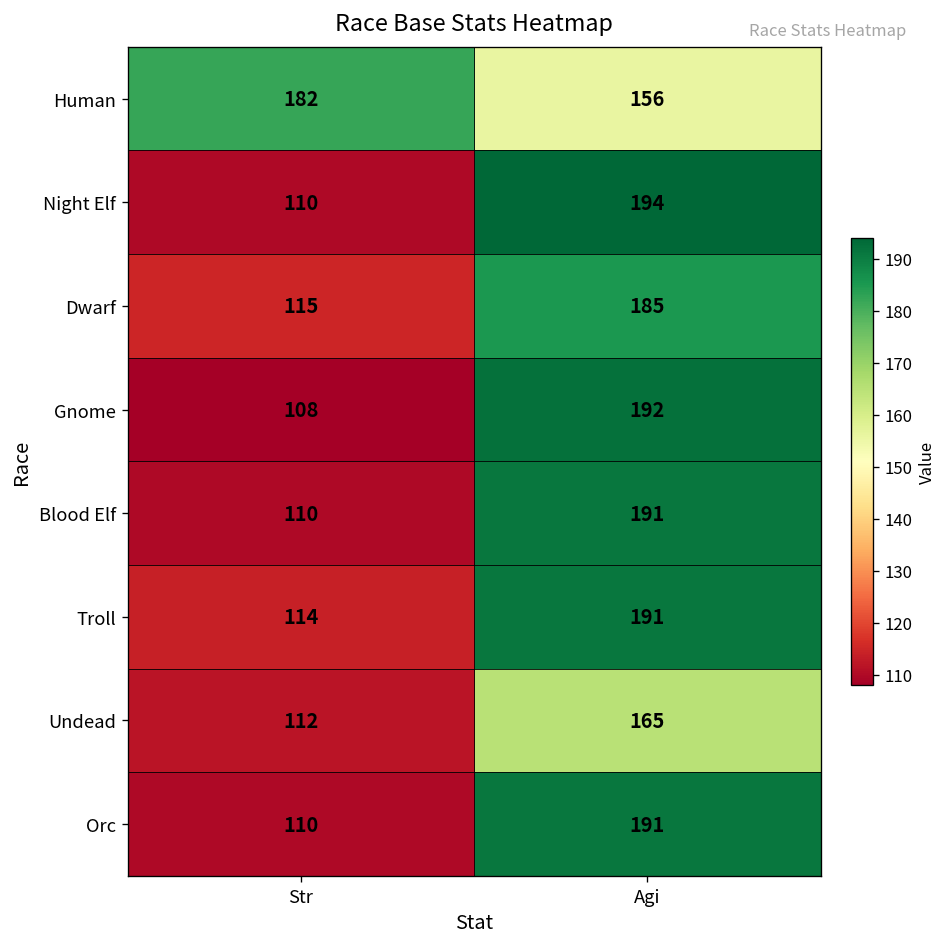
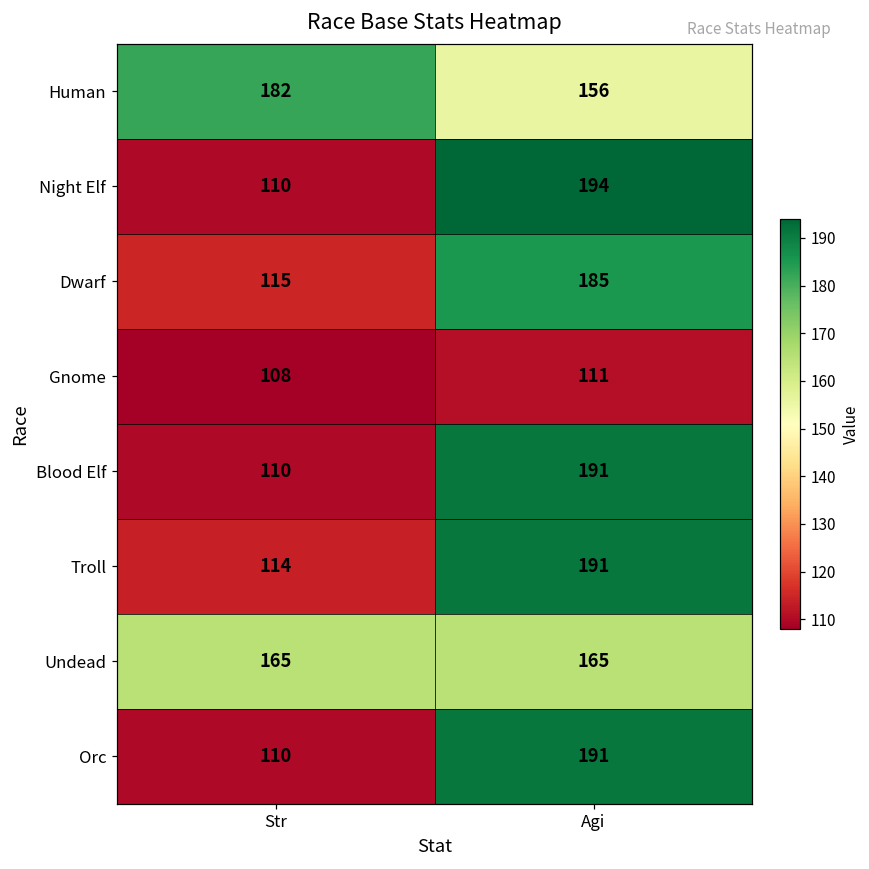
Gnome, Agi: 192 -> 111
Undead, Str: 112 -> 165
